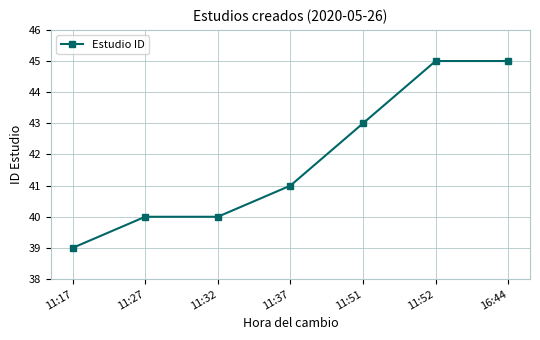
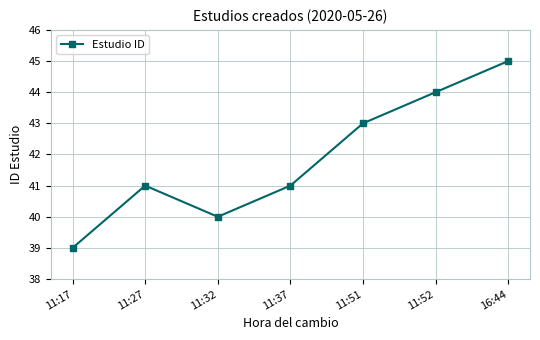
11:27: 40 -> 41
11:52: 45 -> 44
